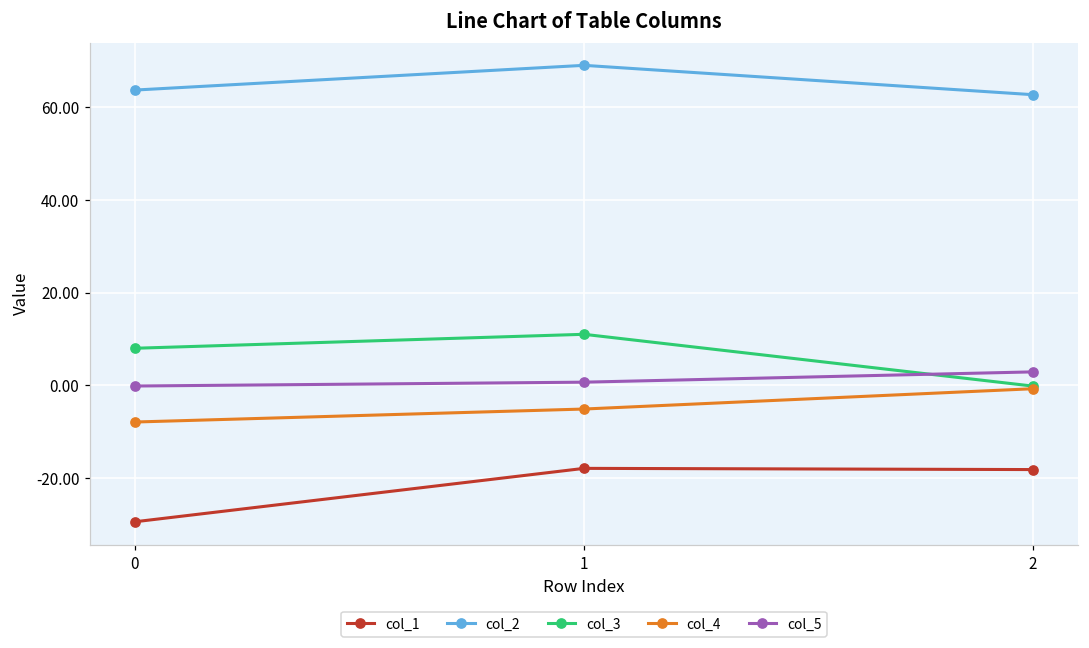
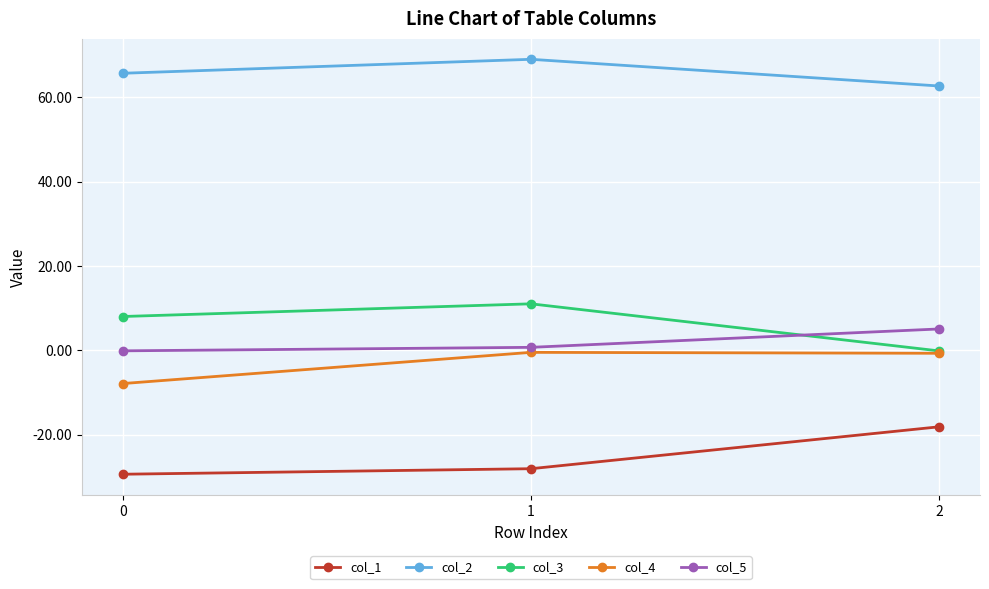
col_2, 0: 64 -> 66
col_1, 1: -18 -> -28
col_4, 1: -5 -> -1
col_5, 2: 3 -> 5
